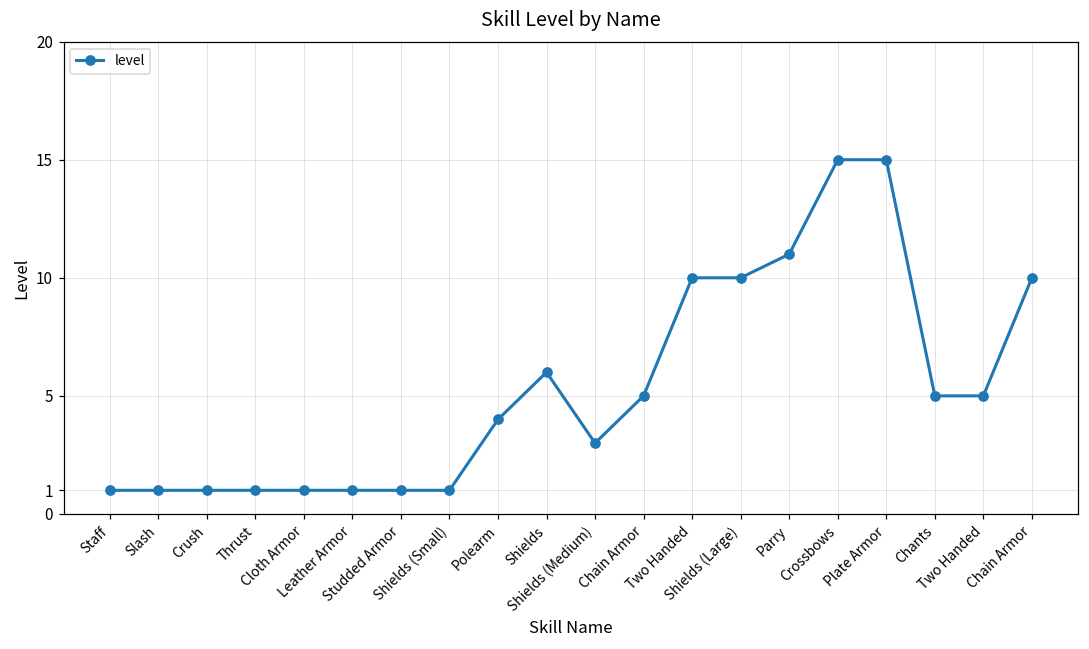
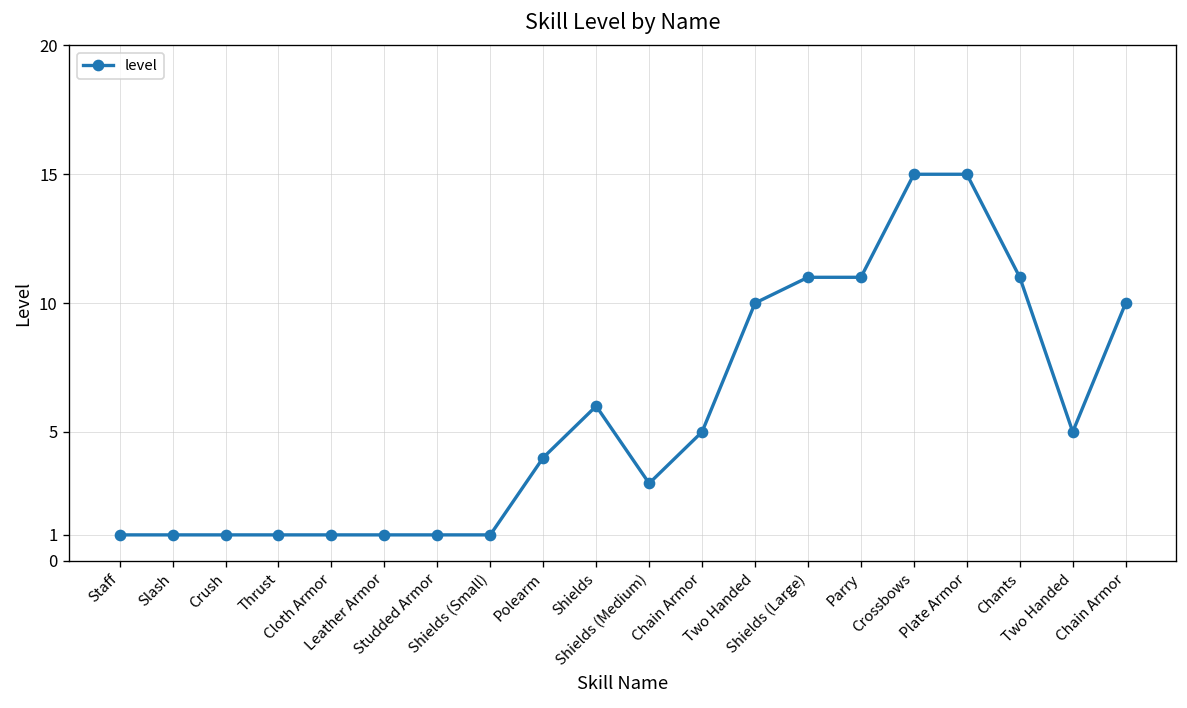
Shields (Large): 10 -> 11
Chants: 5 -> 11
